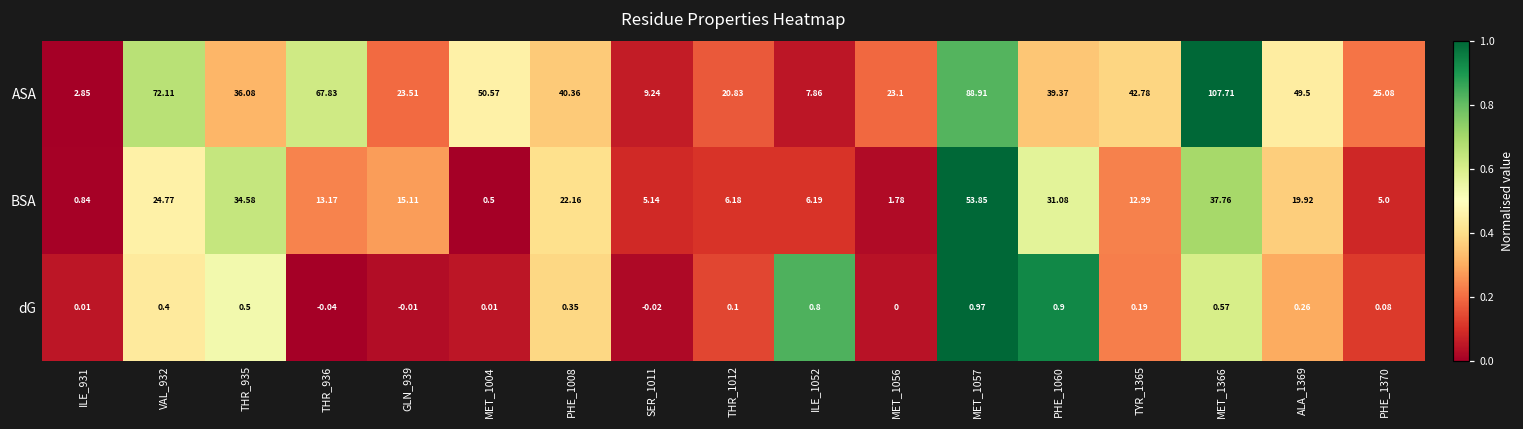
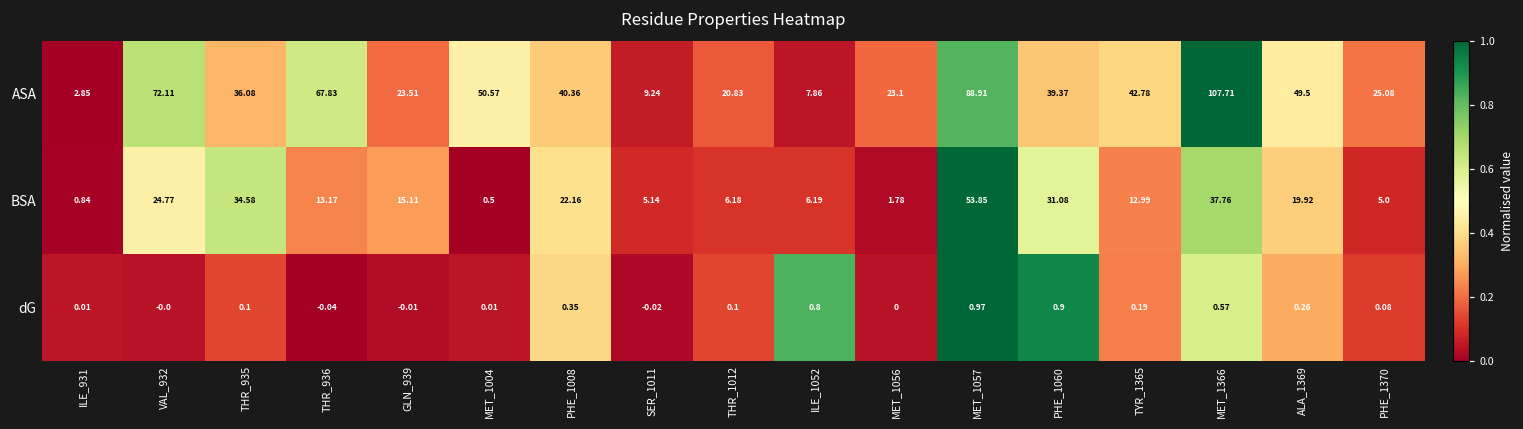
dG, VAL_932: 0.4 -> -0.0
dG, THR_935: 0.5 -> 0.1
